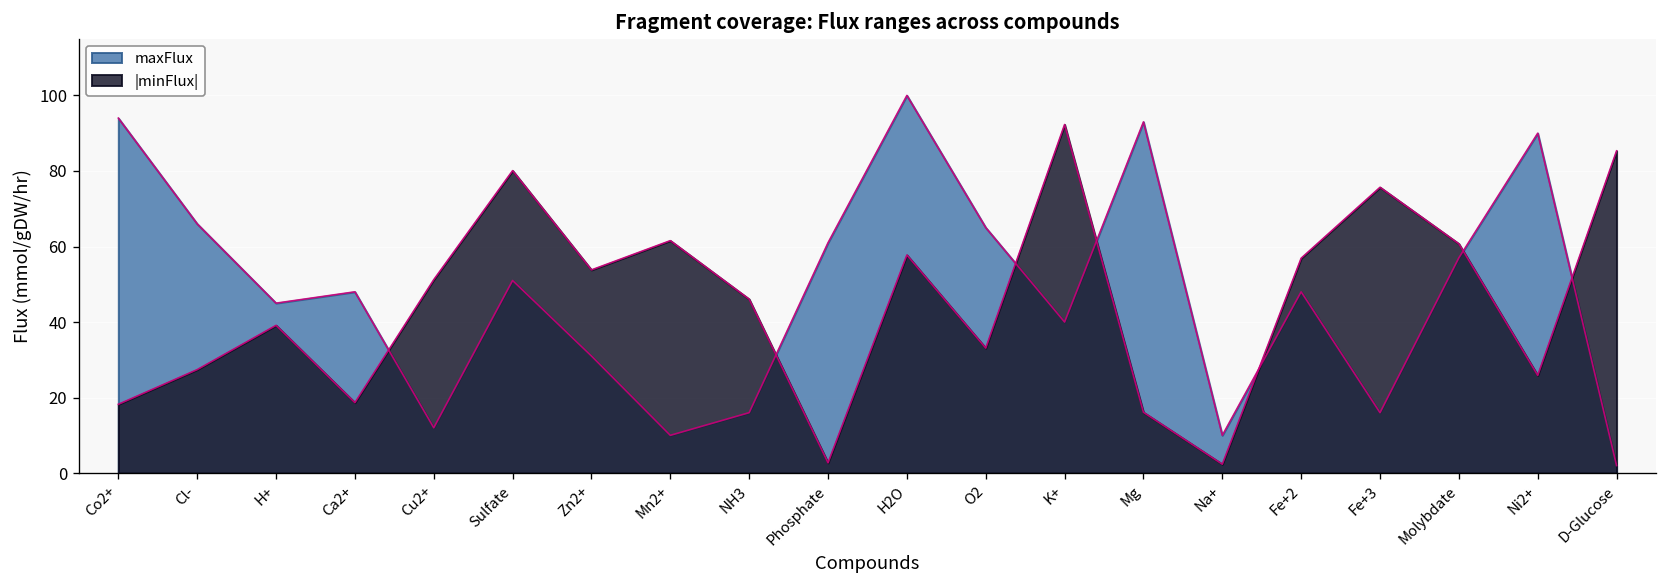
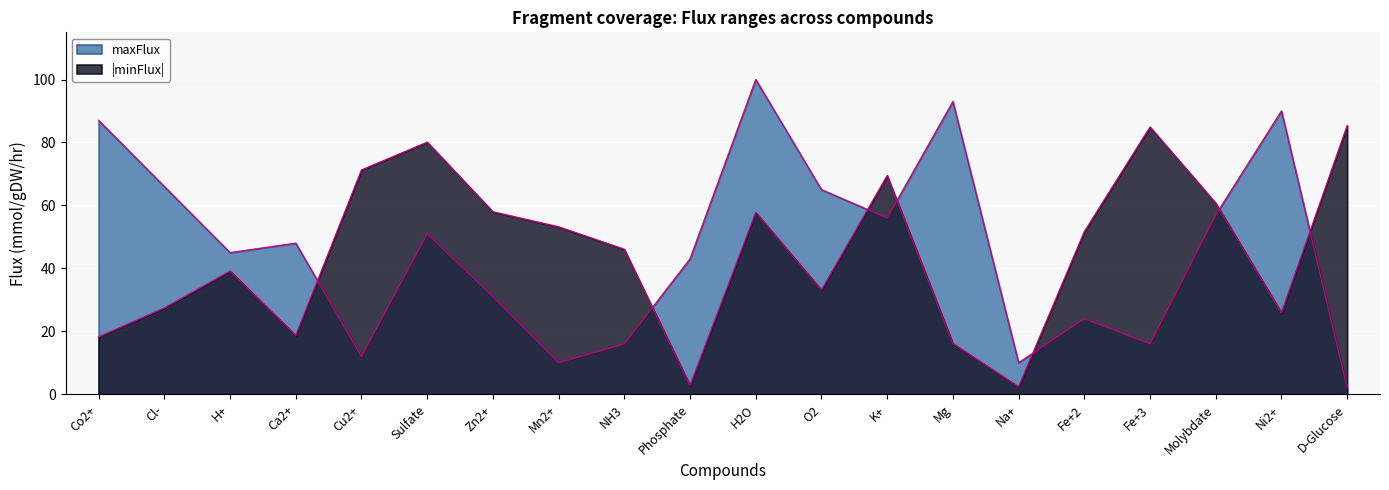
maxFlux, Co2+: 94 -> 87
|minFlux|, Cu2+: 51 -> 71
|minFlux|, Zn2+: 54 -> 58
|minFlux|, Mn2+: 62 -> 53
maxFlux, Phosphate: 61 -> 43
maxFlux, K+: 40 -> 56
|minFlux|, K+: 92 -> 69
maxFlux, Fe+2: 48 -> 24
|minFlux|, Fe+2: 57 -> 52
|minFlux|, Fe+3: 76 -> 85
